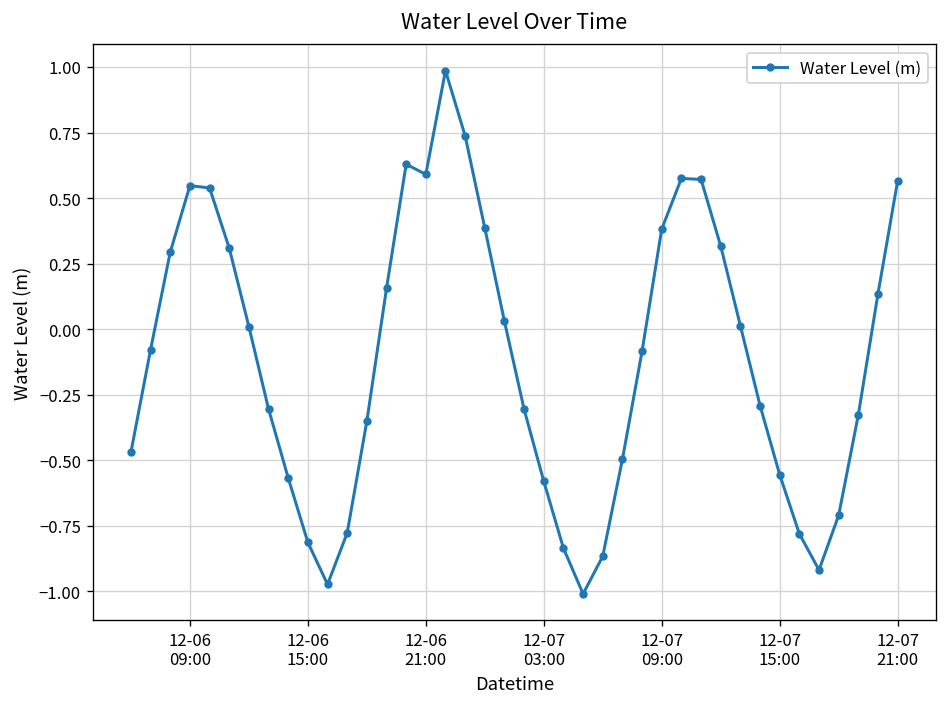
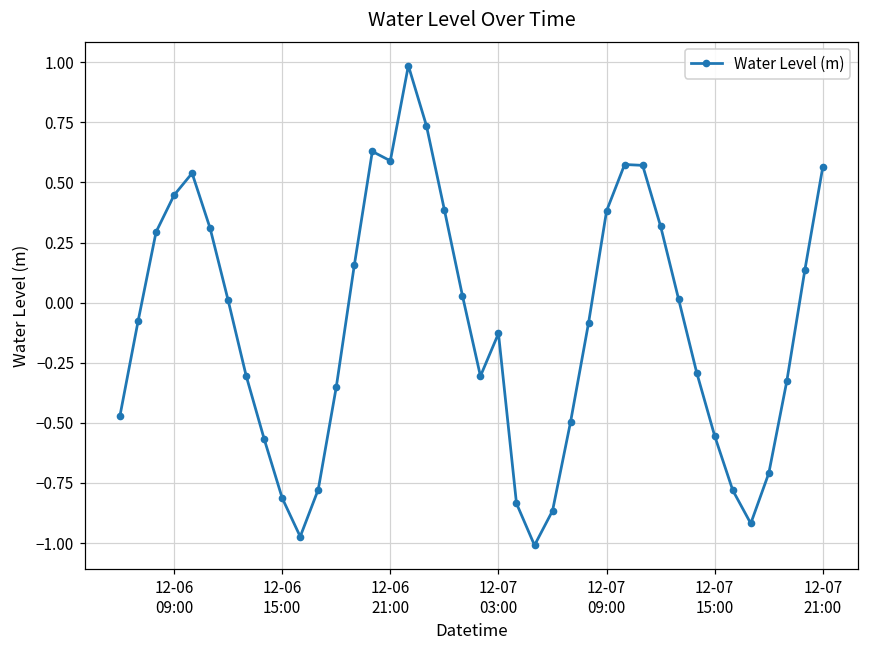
12-06 09:00: 0.55 -> 0.45
12-07 03:00: -0.58 -> -0.13
